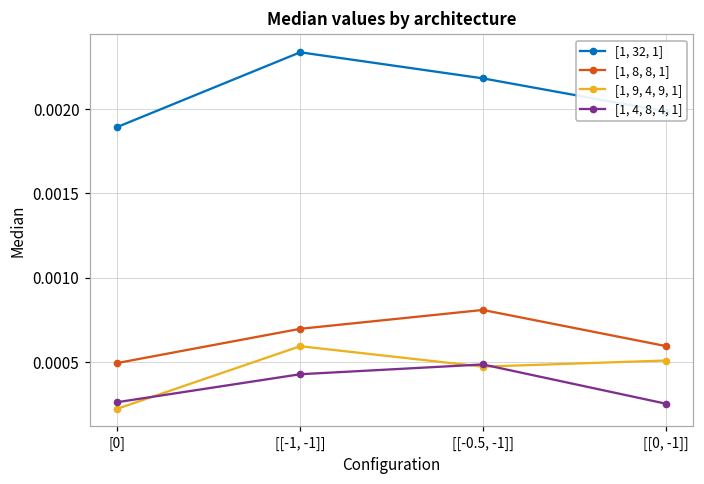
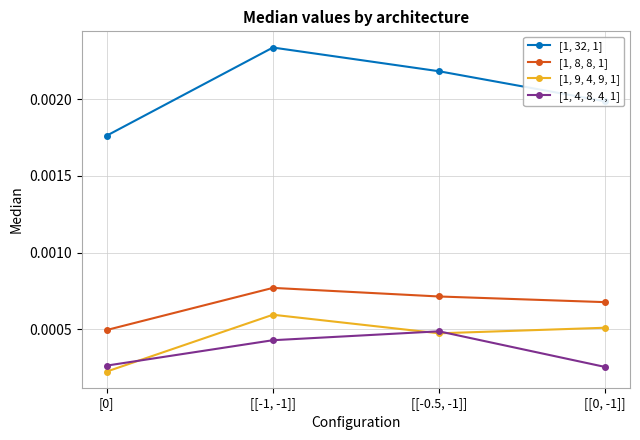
[1, 32, 1], [0]: 0.00189 -> 0.00176
[1, 8, 8, 1], [[-1, -1]]: 0.00070 -> 0.00077
[1, 8, 8, 1], [[-0.5, -1]]: 0.00081 -> 0.00071
[1, 8, 8, 1], [[0, -1]]: 0.00060 -> 0.00068
